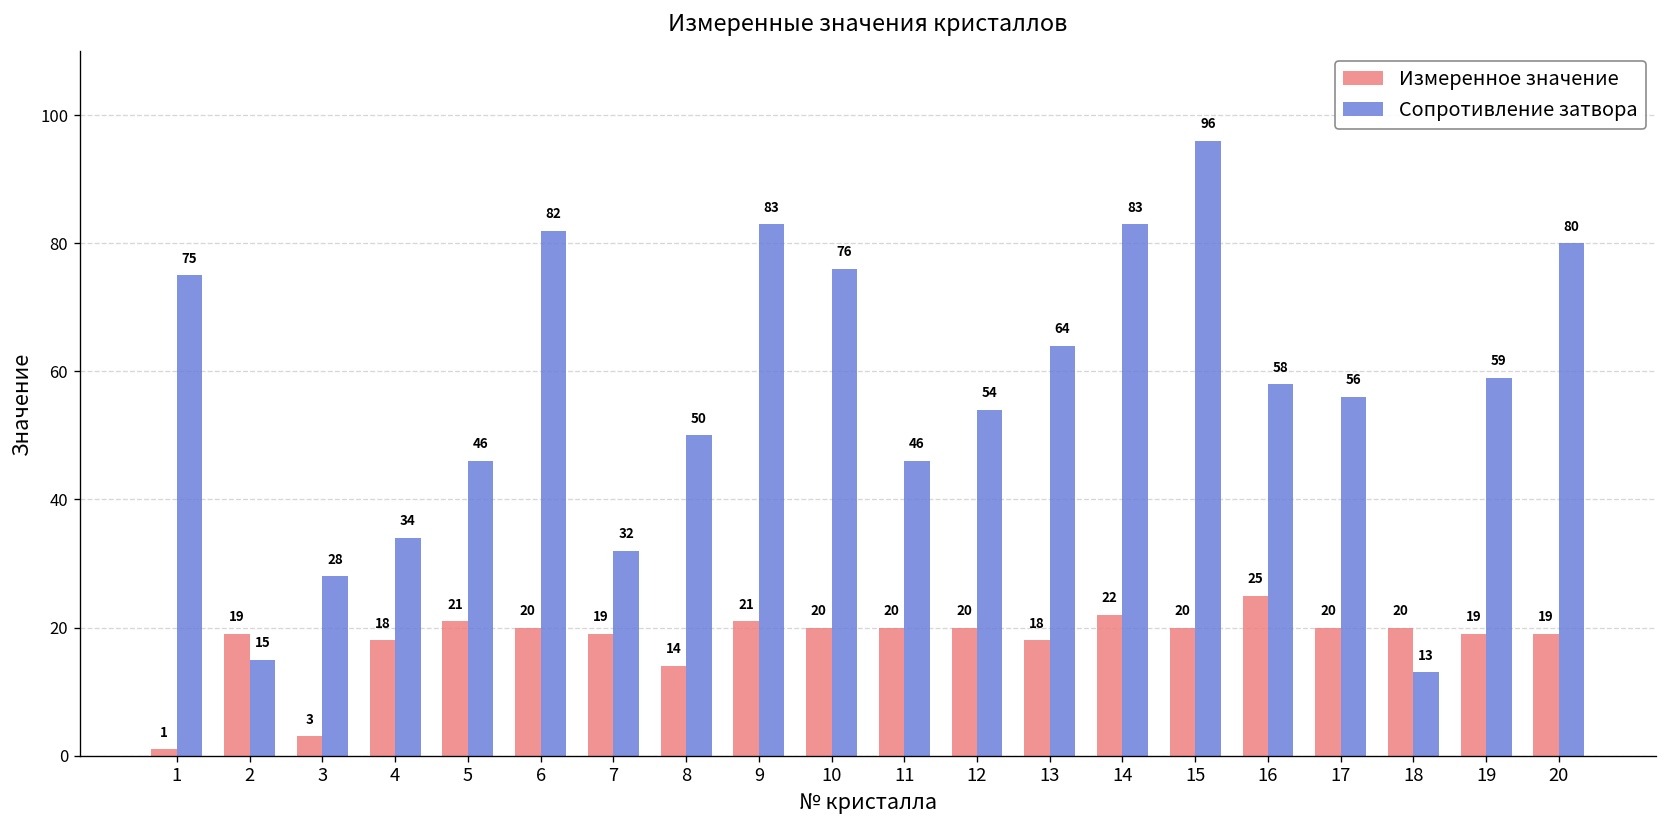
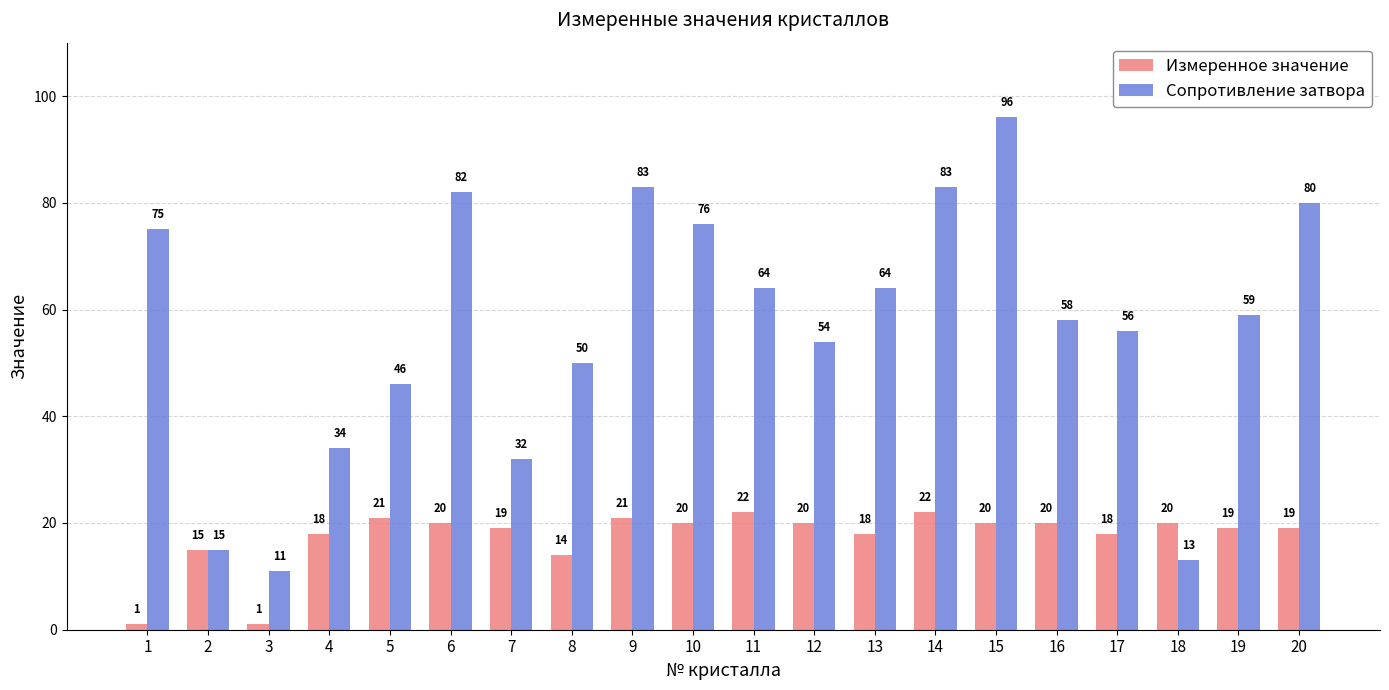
Измеренное значение, 2: 19 -> 15
Измеренное значение, 3: 3 -> 1
Сопротивление затвора, 3: 28 -> 11
Измеренное значение, 11: 20 -> 22
Сопротивление затвора, 11: 46 -> 64
Измеренное значение, 16: 25 -> 20
Измеренное значение, 17: 20 -> 18
